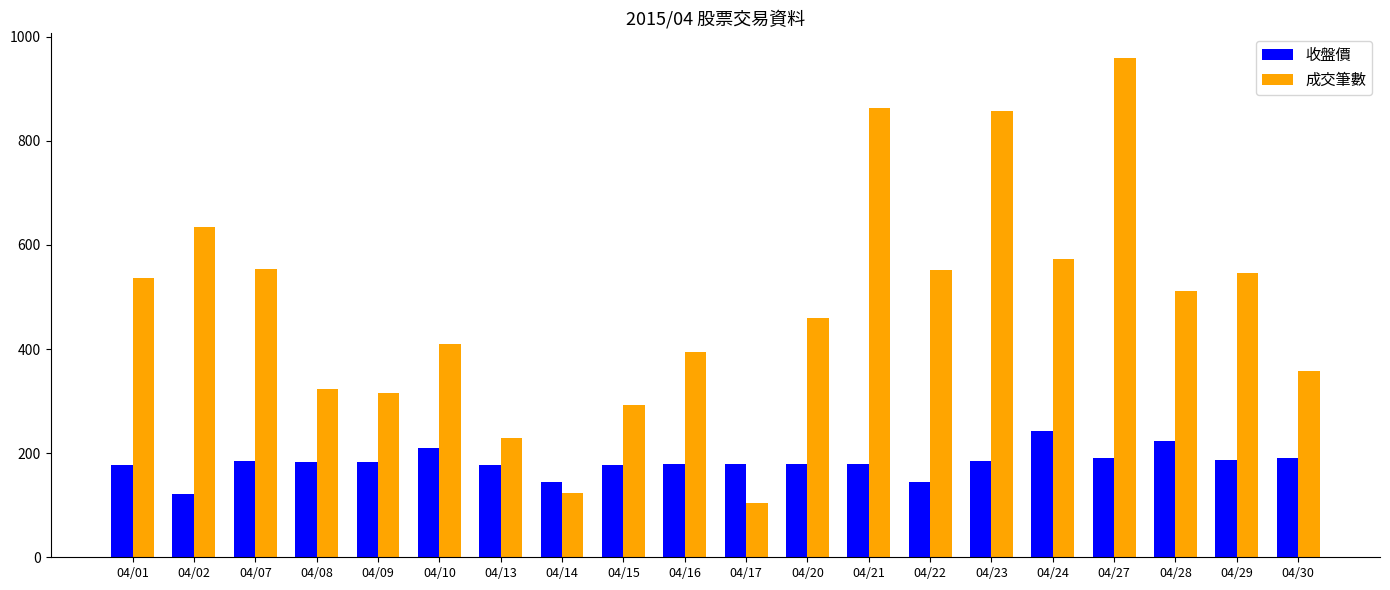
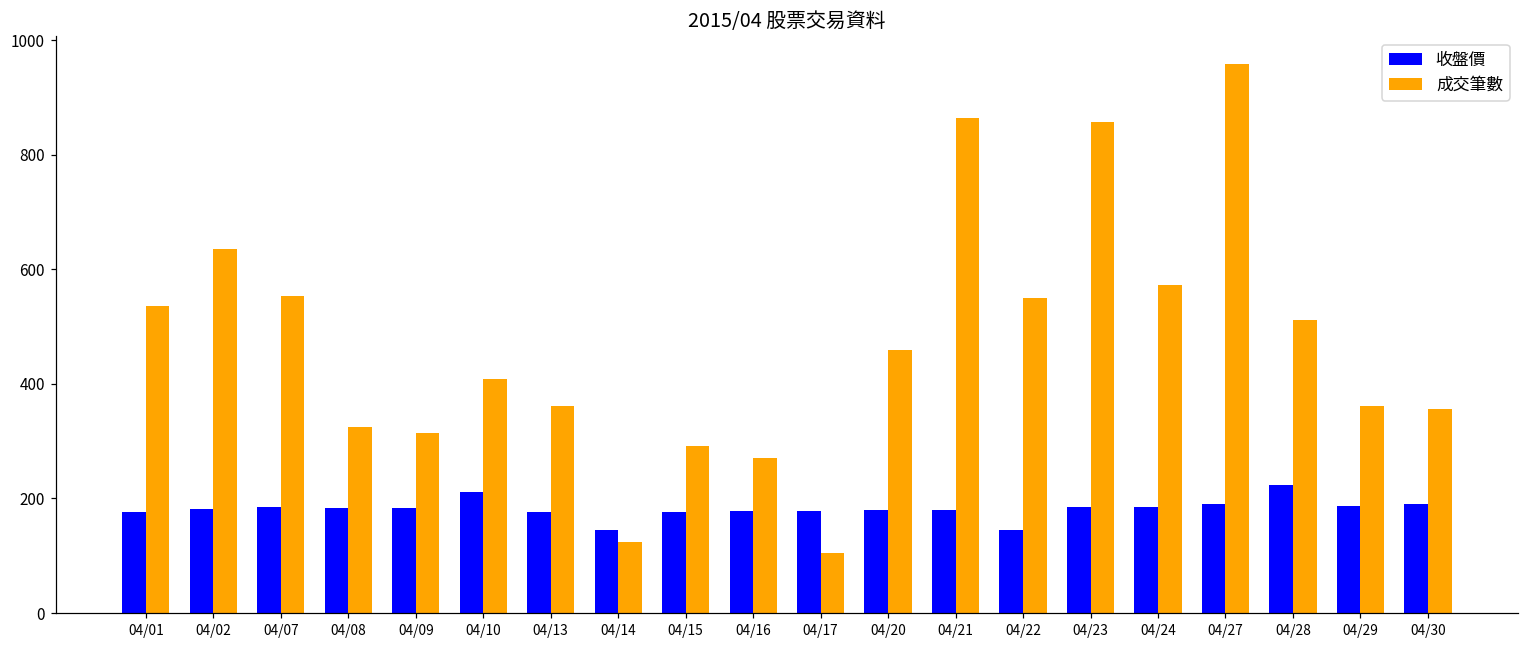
收盤價, 04/02: 120 -> 180
成交筆數, 04/13: 230 -> 360
成交筆數, 04/16: 400 -> 270
收盤價, 04/24: 240 -> 190
成交筆數, 04/29: 550 -> 360
